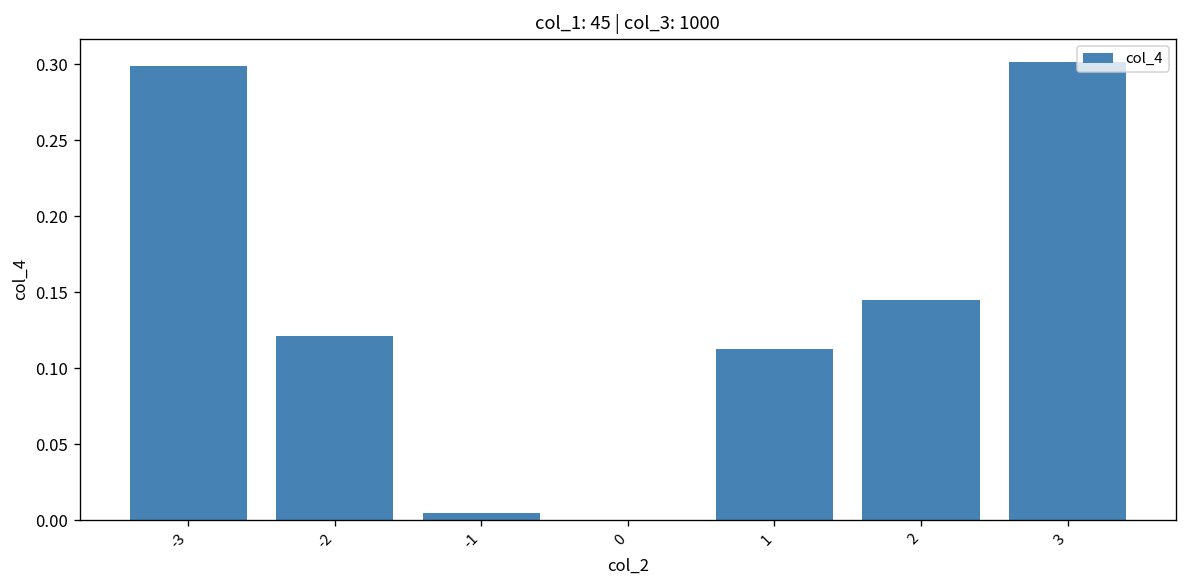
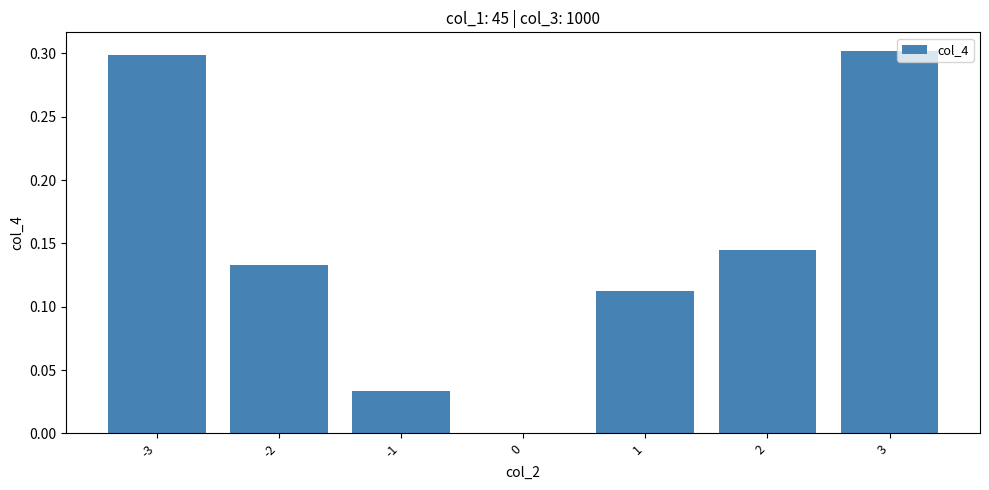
-2: 0.121 -> 0.133
-1: 0.004 -> 0.033
